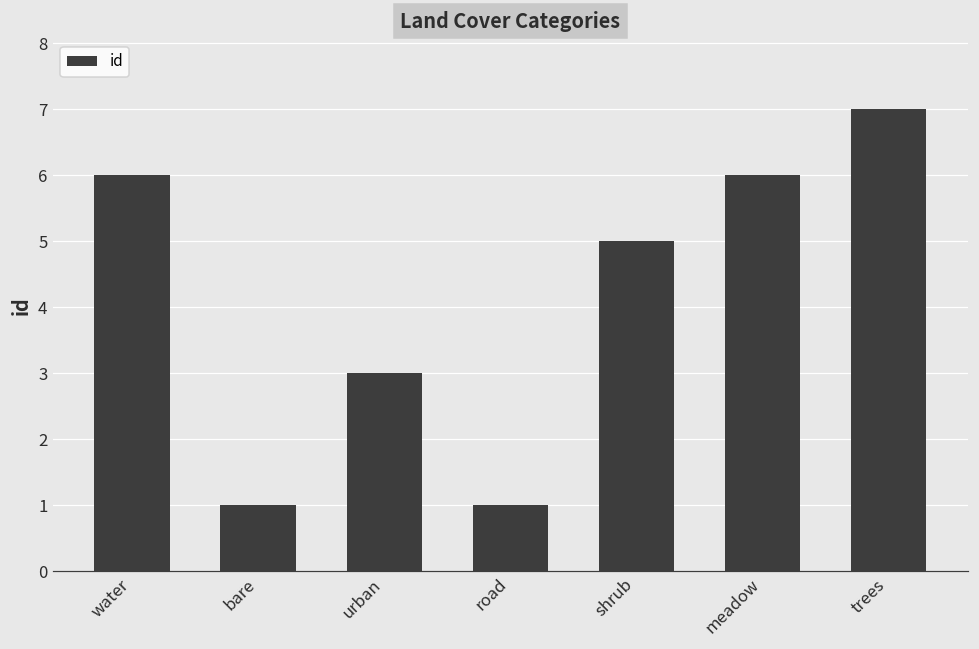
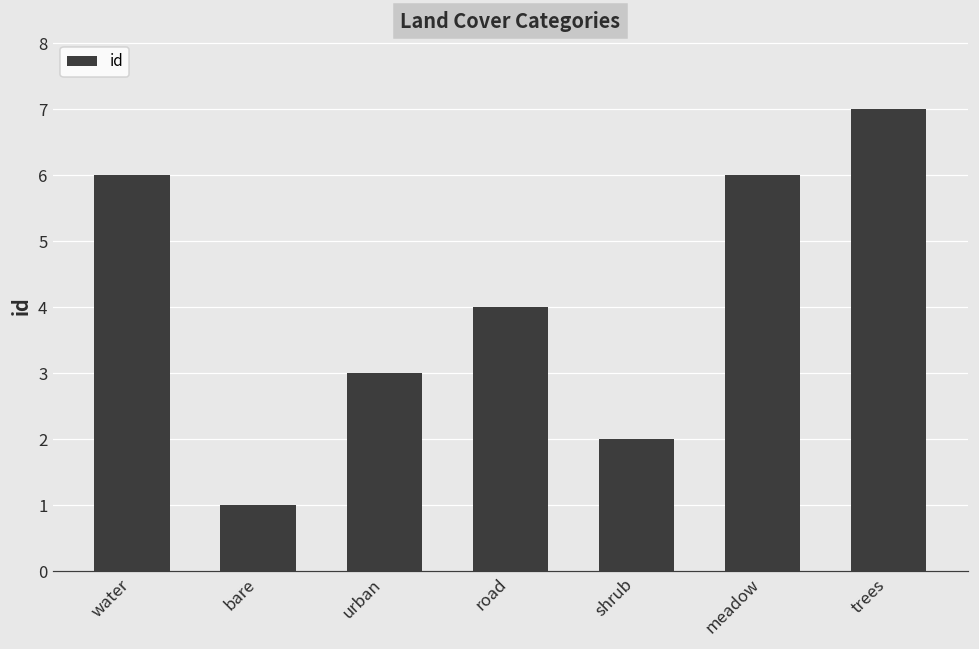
road: 1 -> 4
shrub: 5 -> 2
